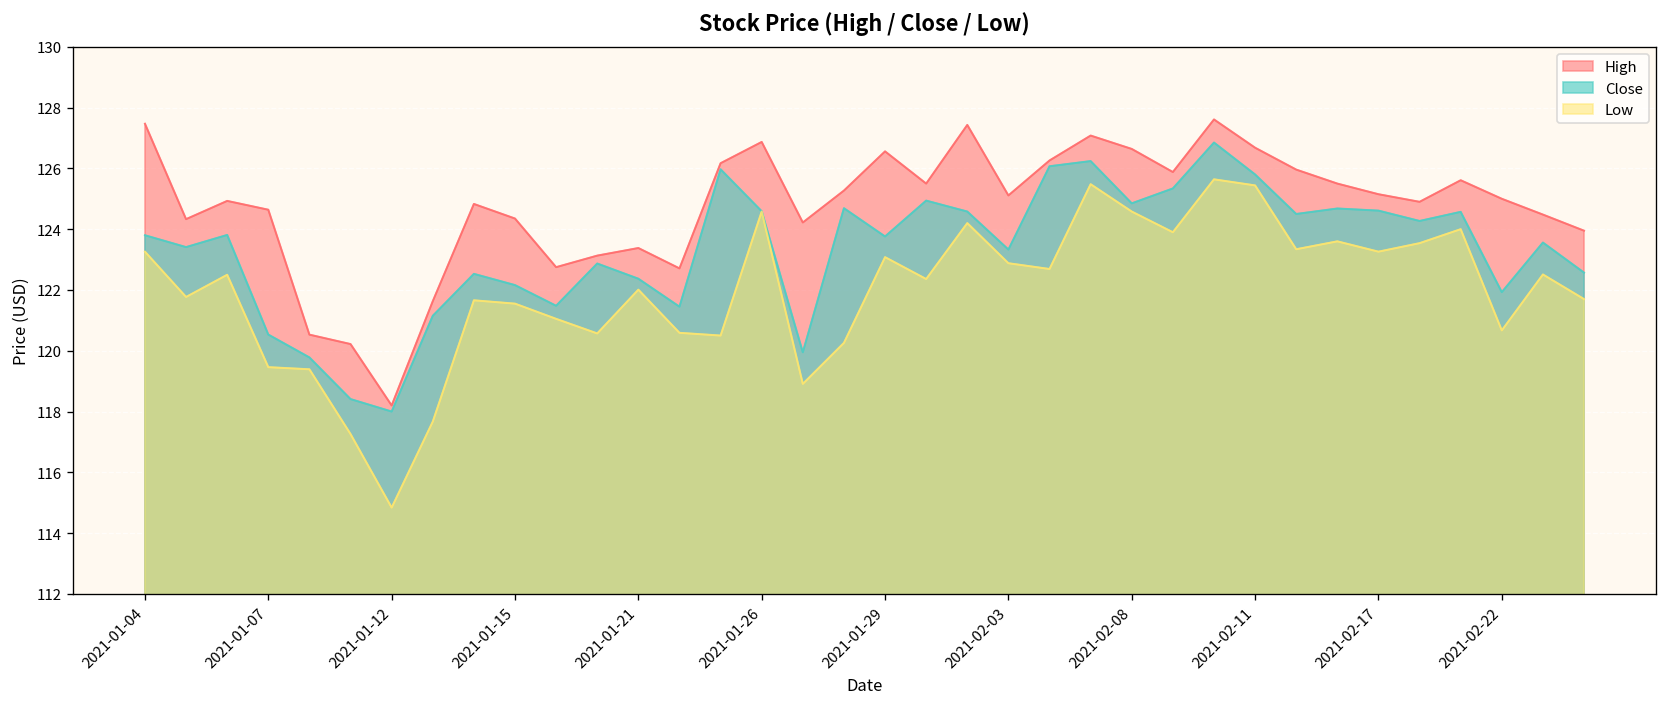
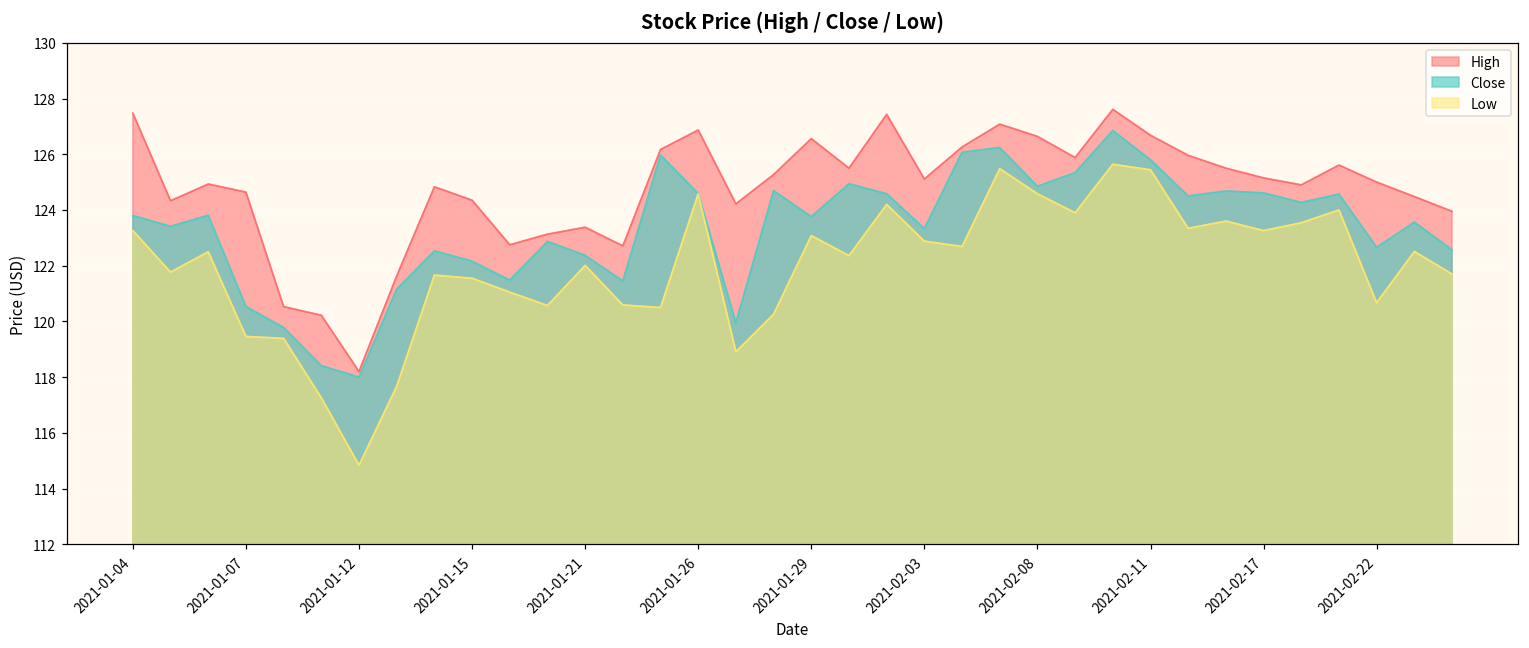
Close, 2021-02-22: 121.9 -> 122.7
